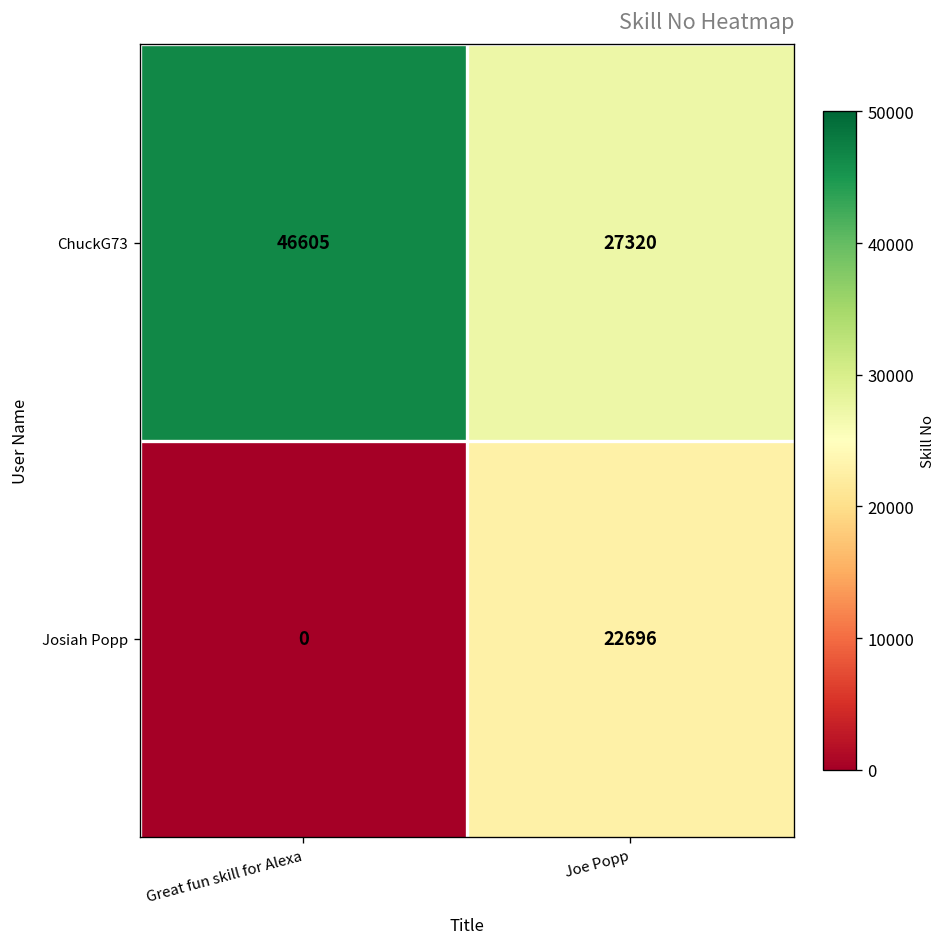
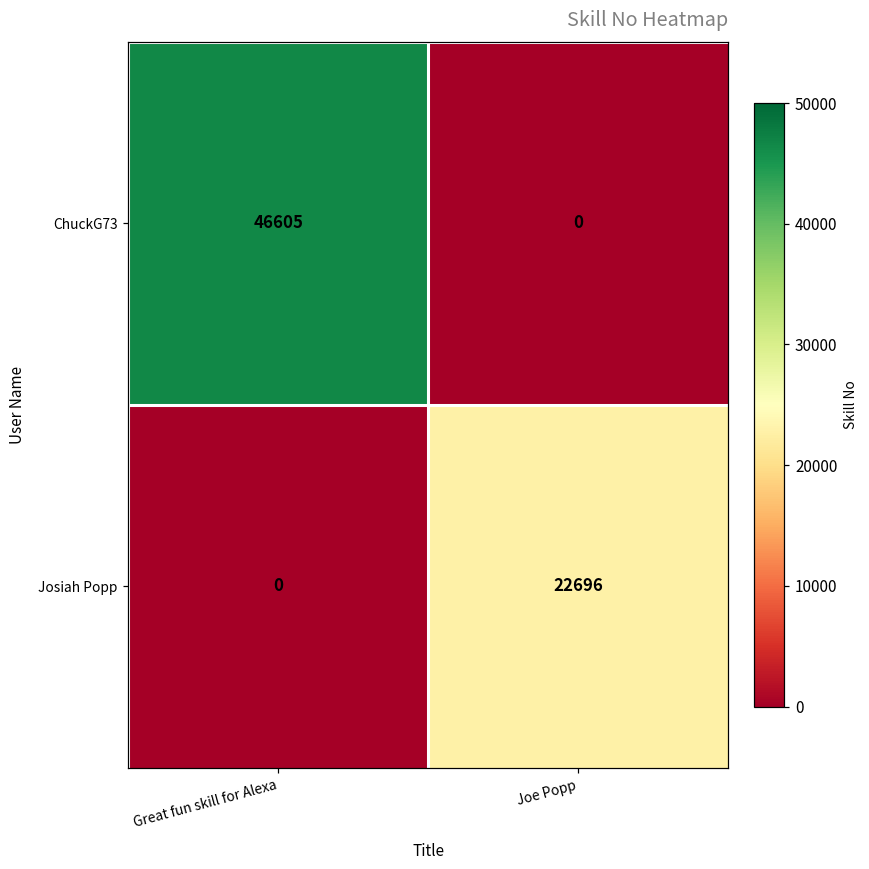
ChuckG73, Joe Popp: 27320 -> 0
